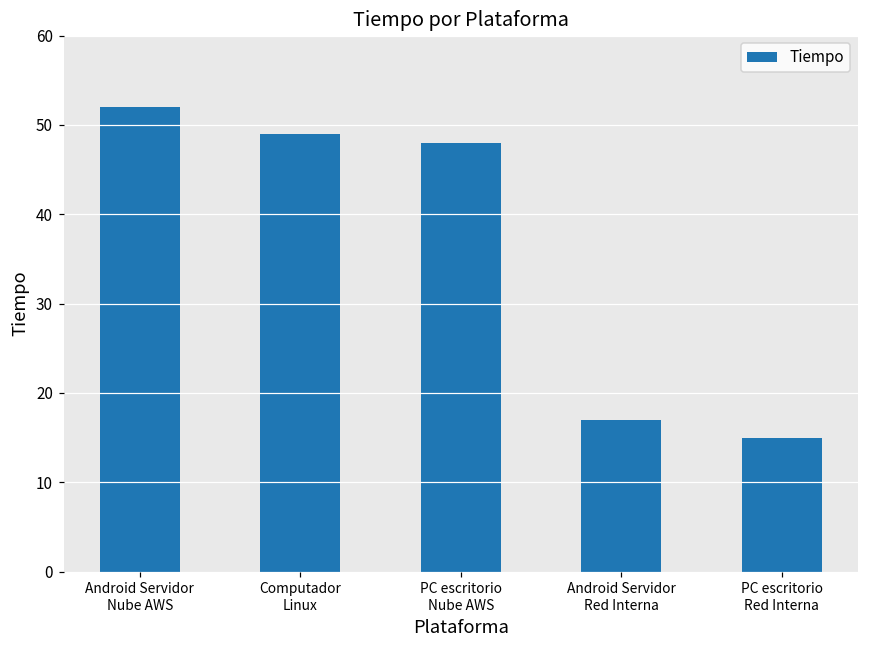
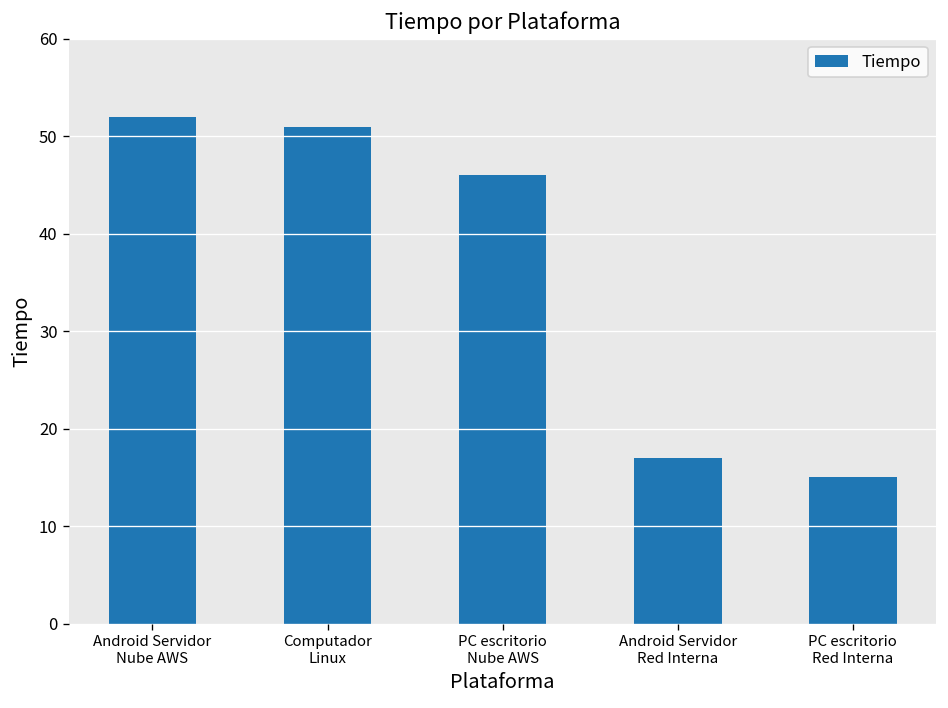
Computador Linux: 49 -> 51
PC escritorio Nube AWS: 48 -> 46
